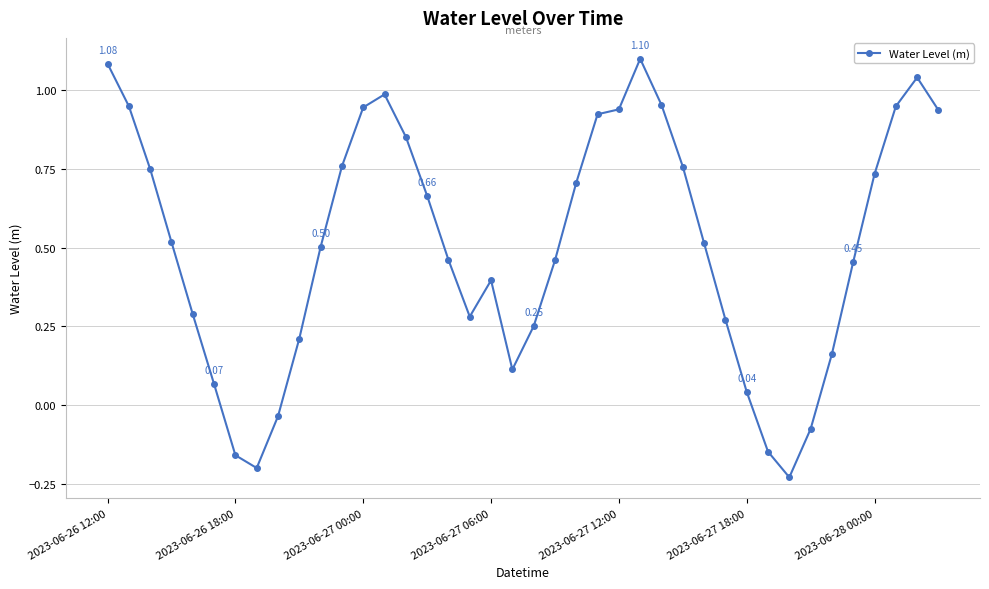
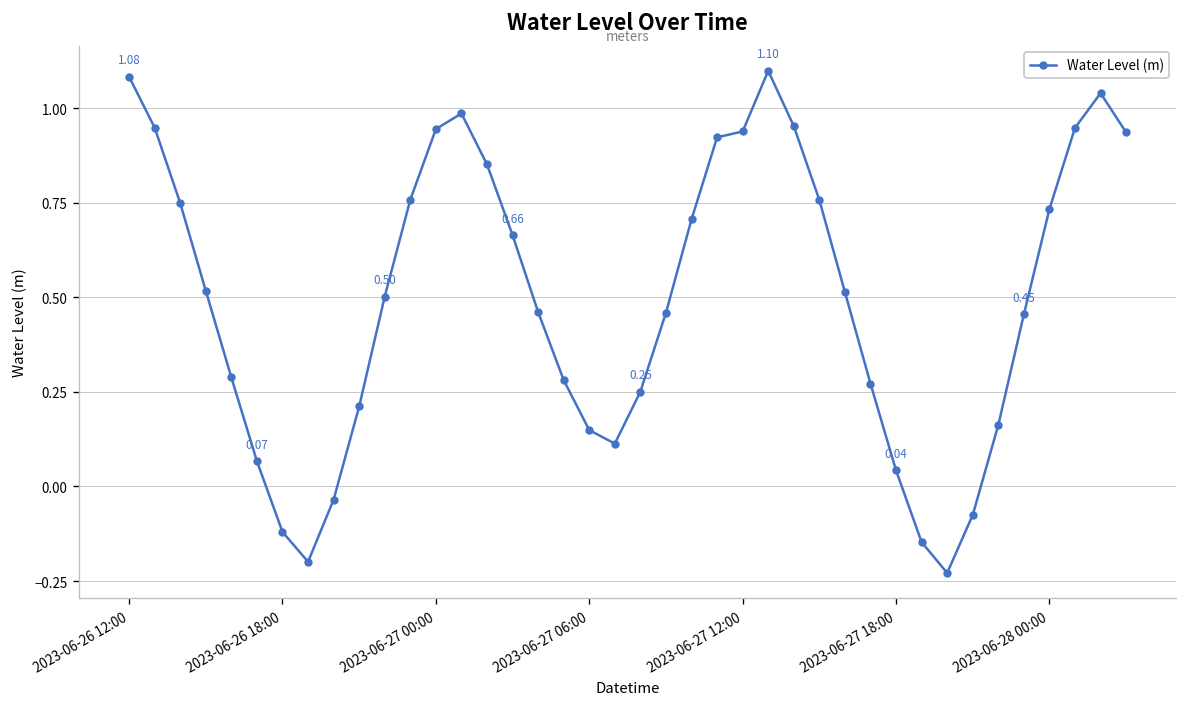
2023-06-26 18:00: -0.16 -> -0.12
2023-06-27 06:00: 0.40 -> 0.15
